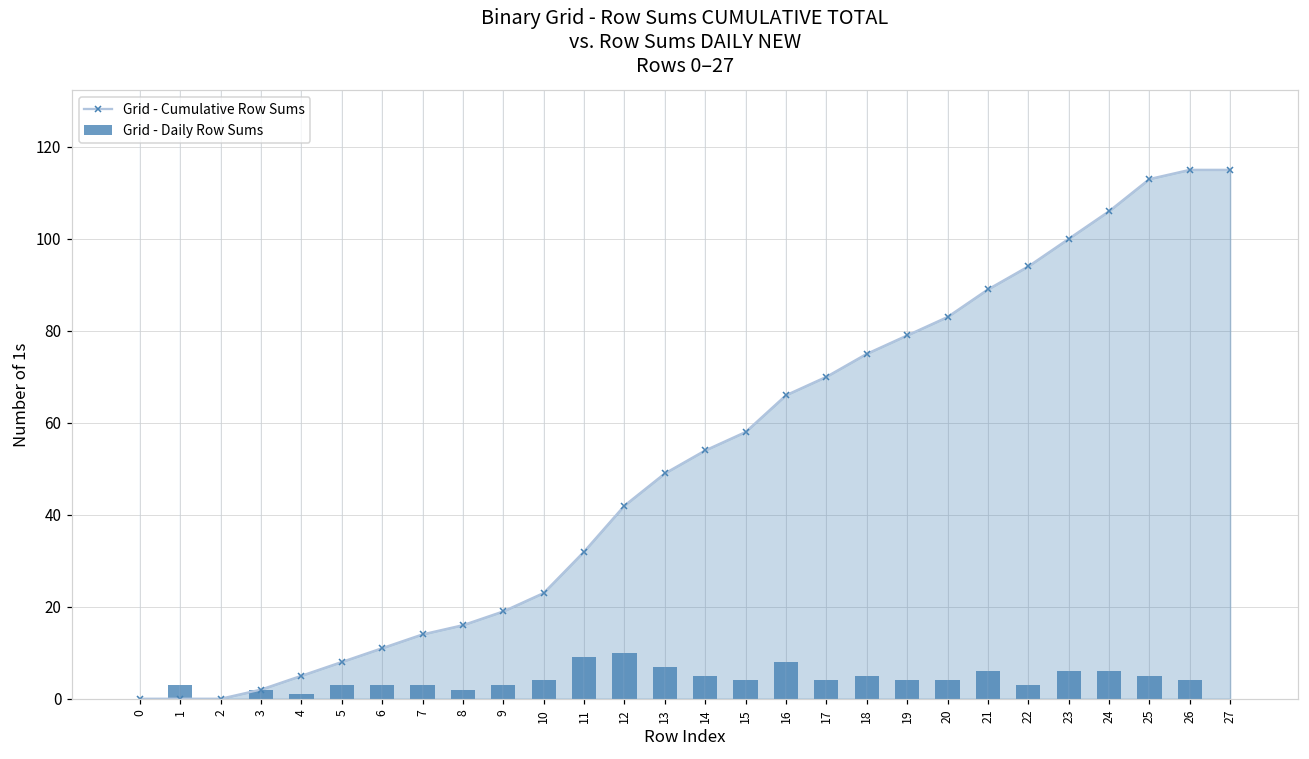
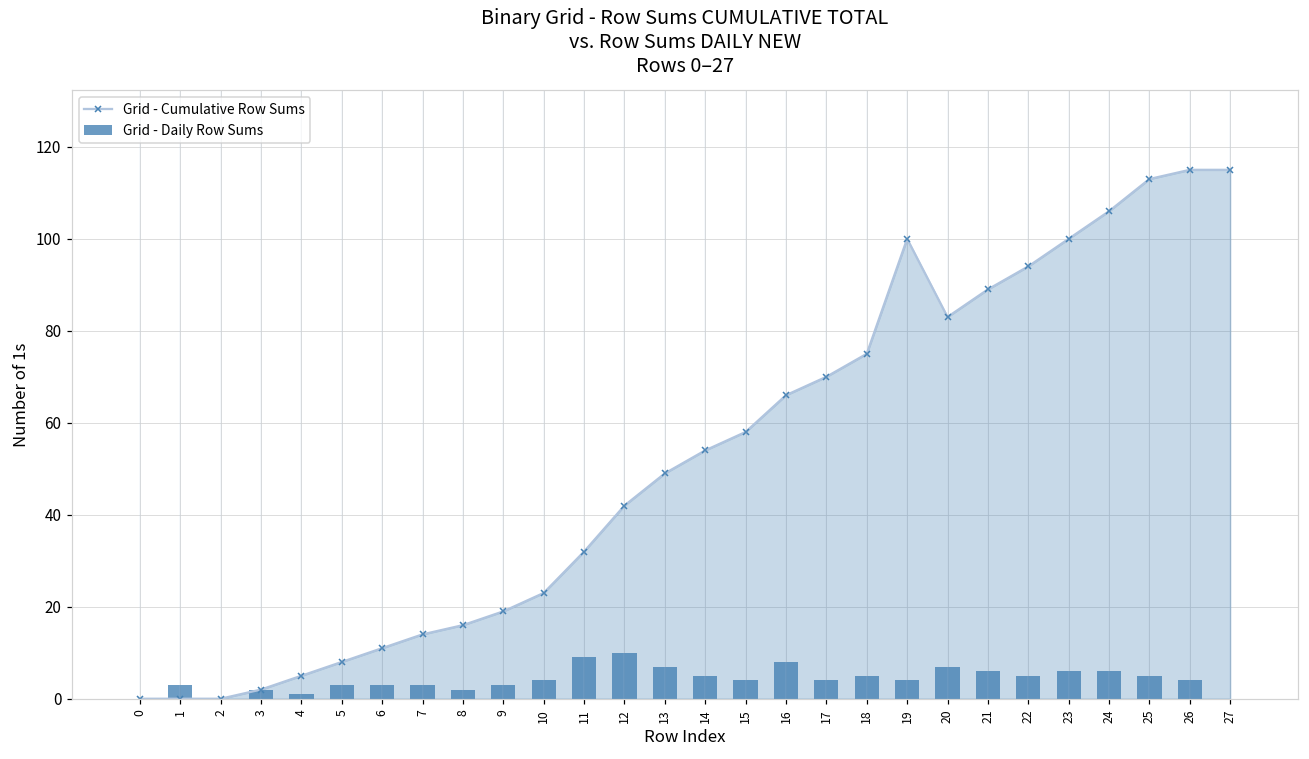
Grid - Cumulative Row Sums, 19: 79 -> 100
Grid - Daily Row Sums, 20: 4 -> 7
Grid - Daily Row Sums, 22: 3 -> 5
